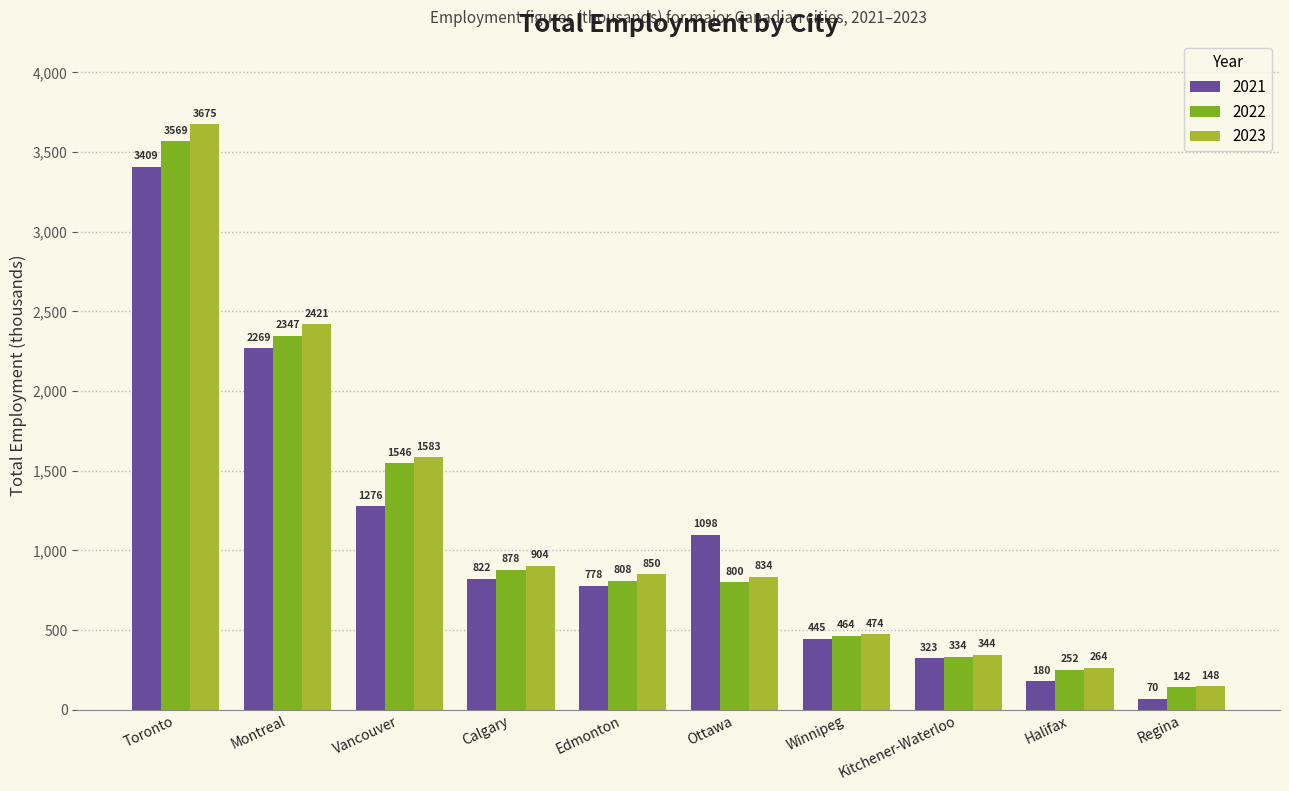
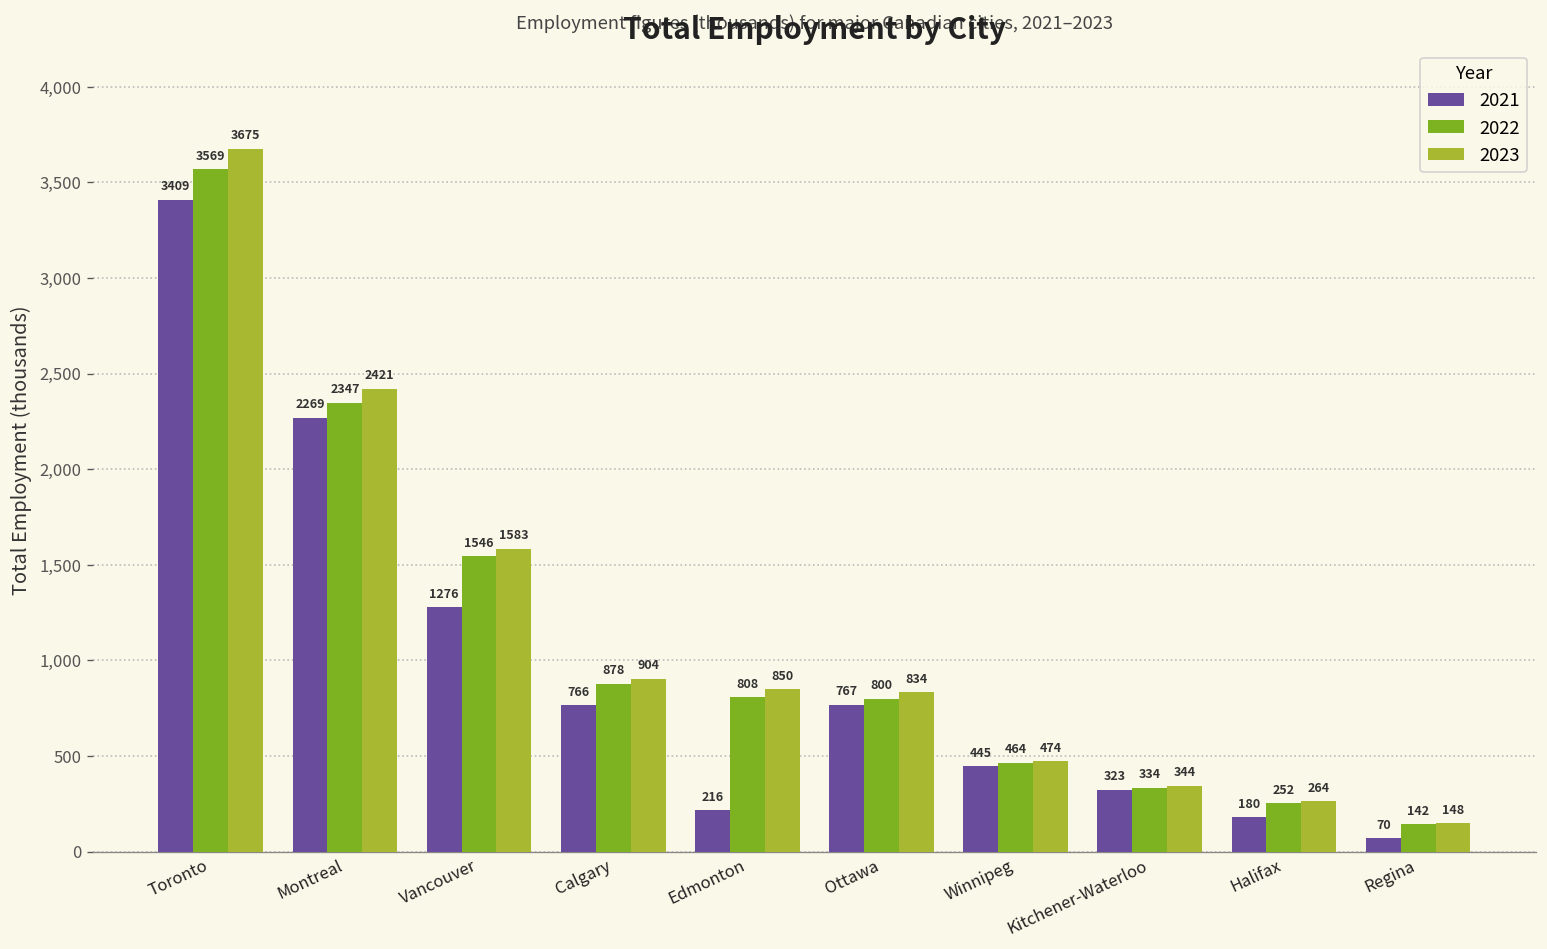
2021, Calgary: 822 -> 766
2021, Edmonton: 778 -> 216
2021, Ottawa: 1098 -> 767
